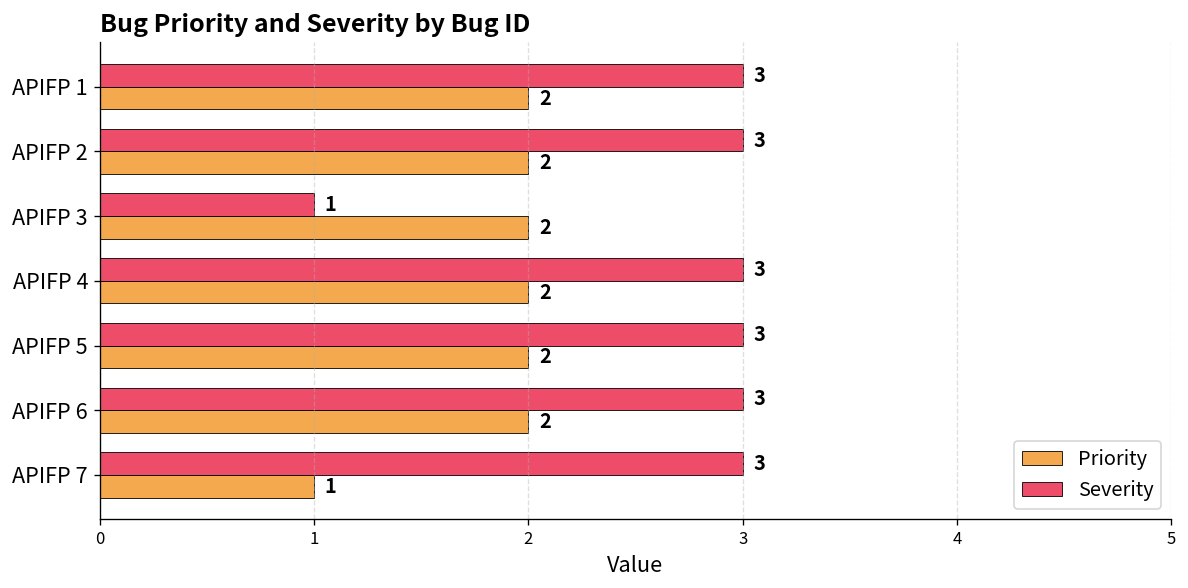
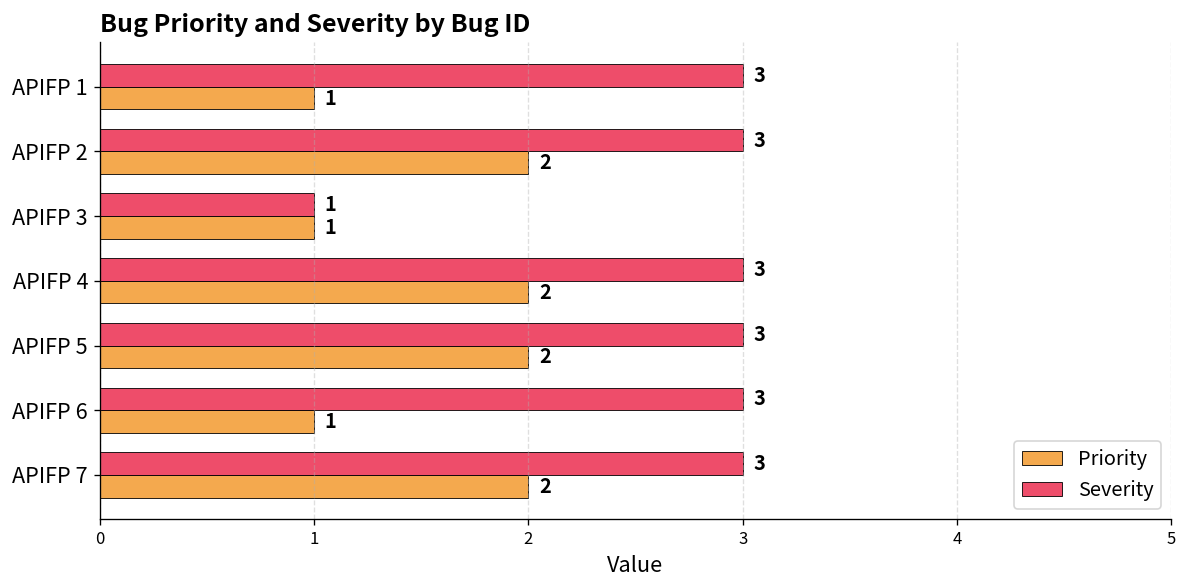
Priority, APIFP 1: 2 -> 1
Priority, APIFP 3: 2 -> 1
Priority, APIFP 6: 2 -> 1
Priority, APIFP 7: 1 -> 2
